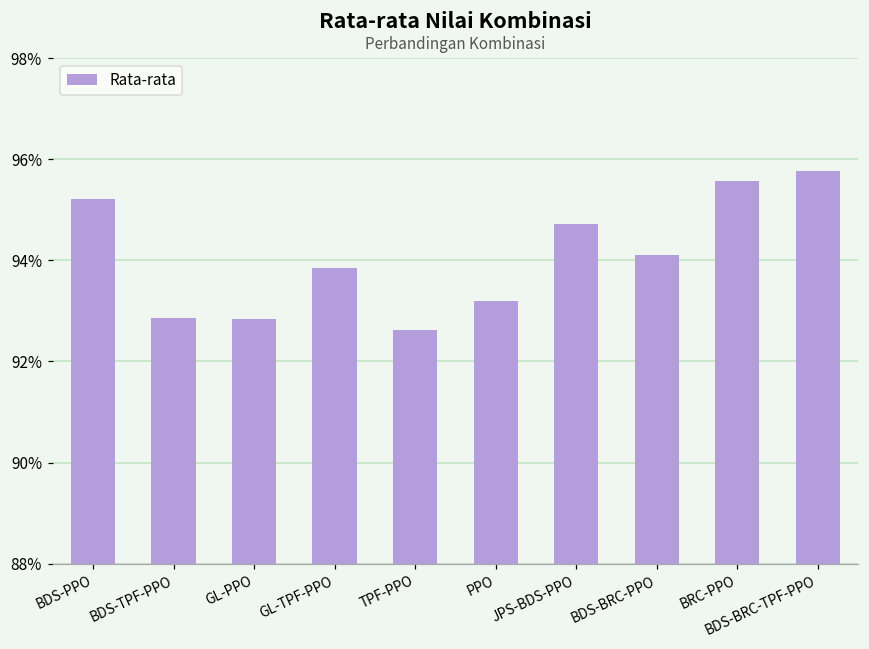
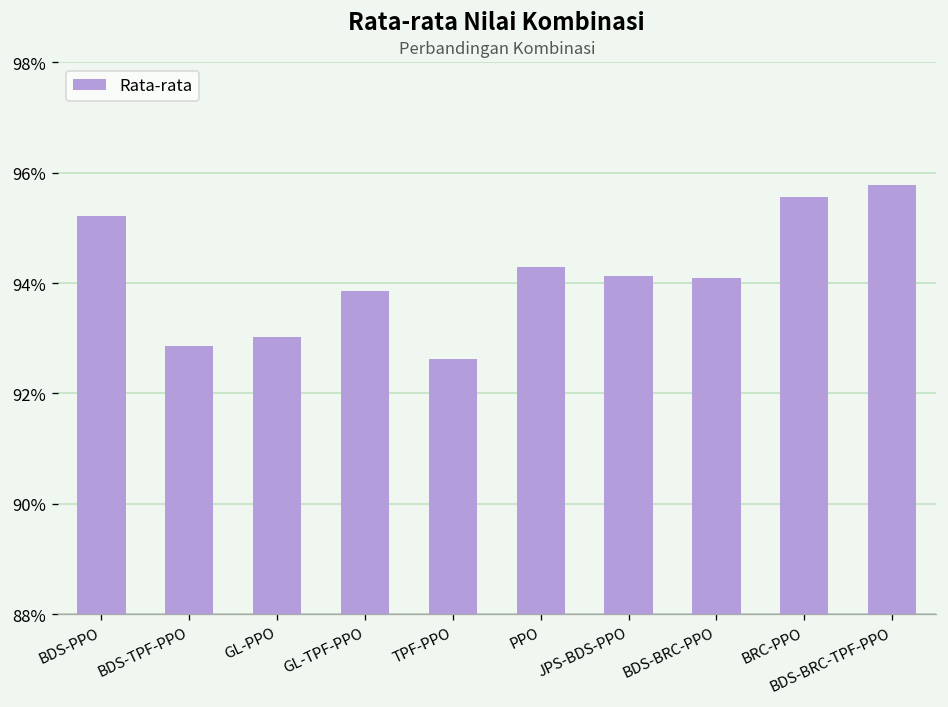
GL-PPO: 92.8% -> 93.0%
PPO: 93.2% -> 94.3%
JPS-BDS-PPO: 94.7% -> 94.1%
